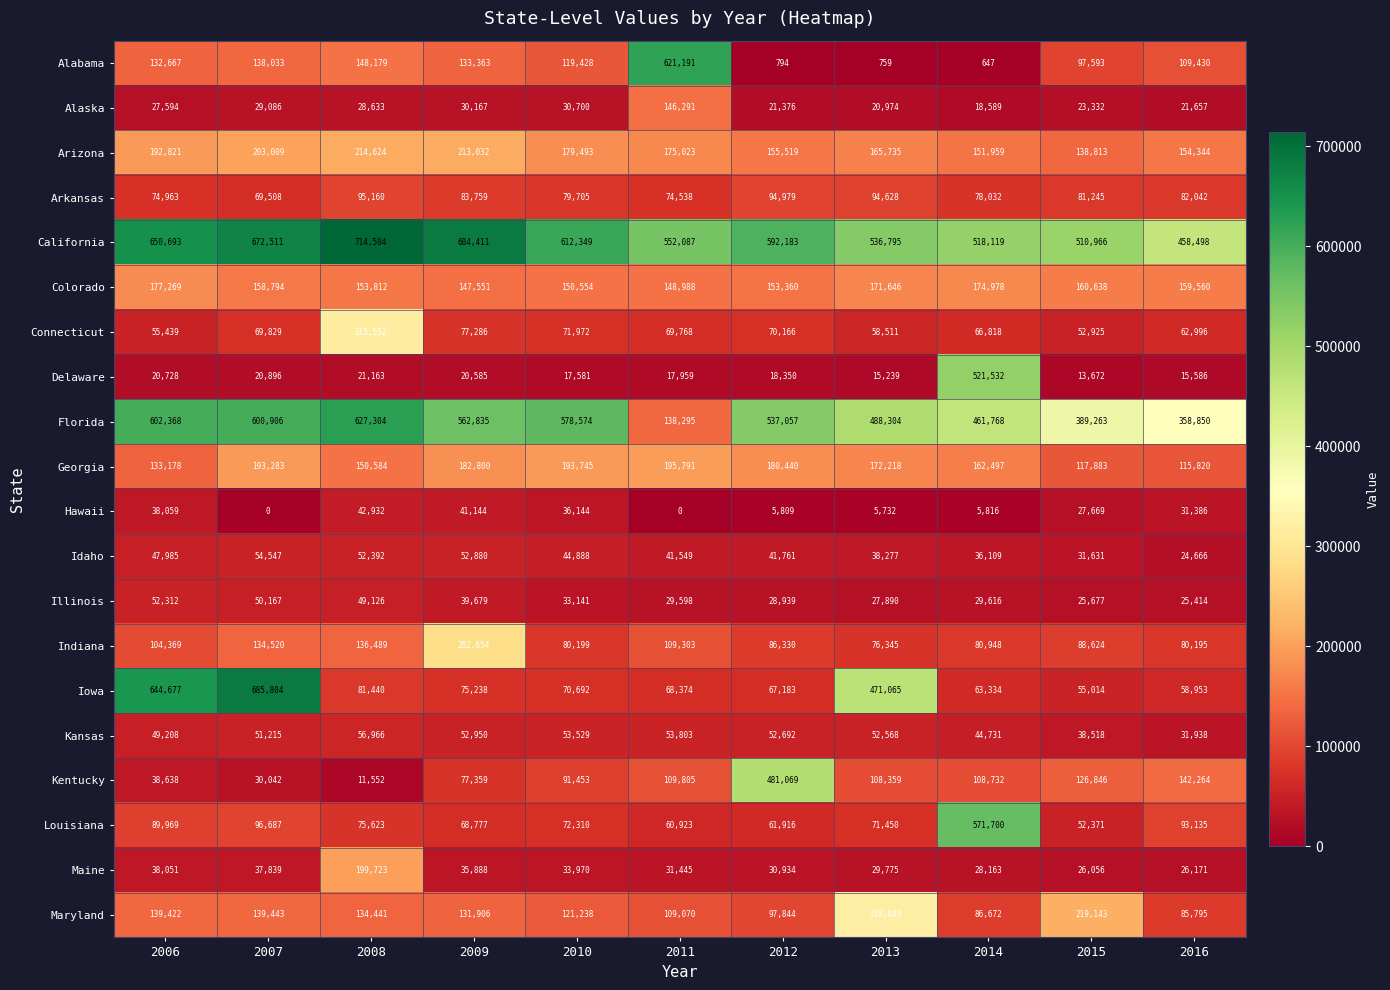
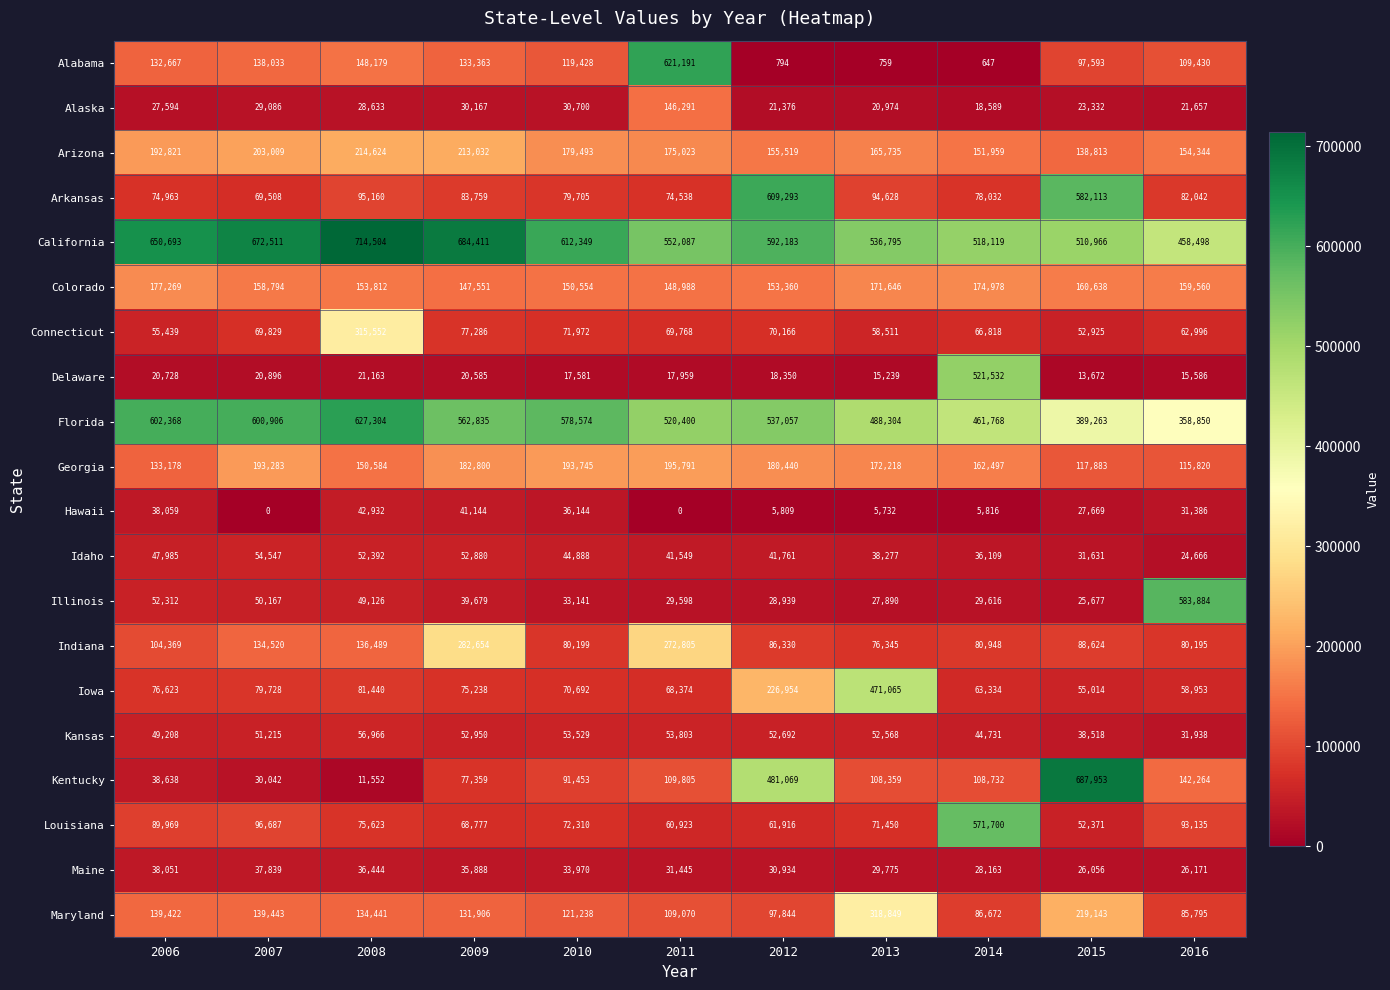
Arkansas, 2012: 94,979 -> 609,293
Arkansas, 2015: 81,245 -> 582,113
Florida, 2011: 138,295 -> 520,400
Illinois, 2016: 25,414 -> 583,884
Indiana, 2011: 109,303 -> 272,805
Iowa, 2006: 644,677 -> 76,623
Iowa, 2007: 685,804 -> 79,728
Iowa, 2012: 67,183 -> 226,954
Kentucky, 2015: 126,846 -> 687,953
Maine, 2008: 199,723 -> 36,444
